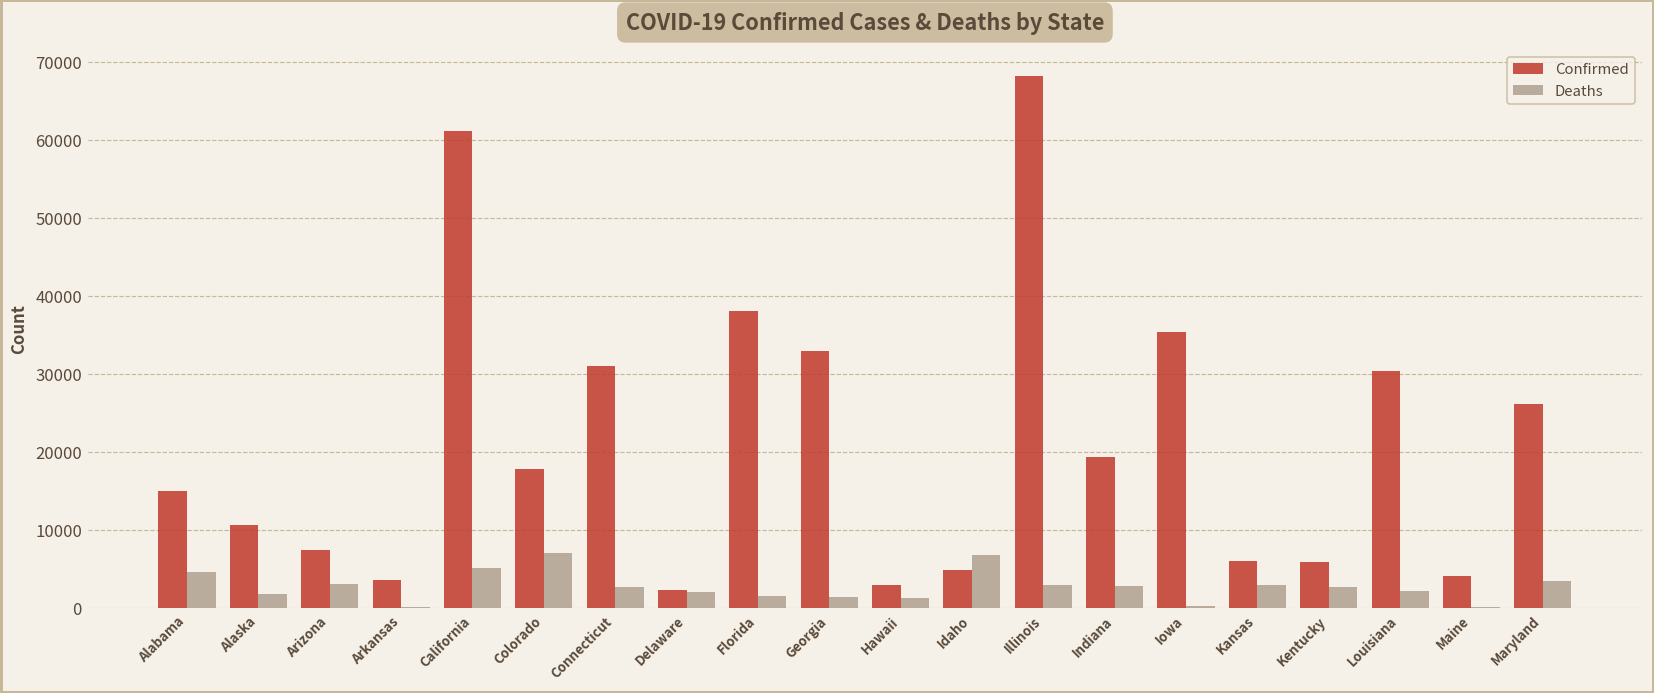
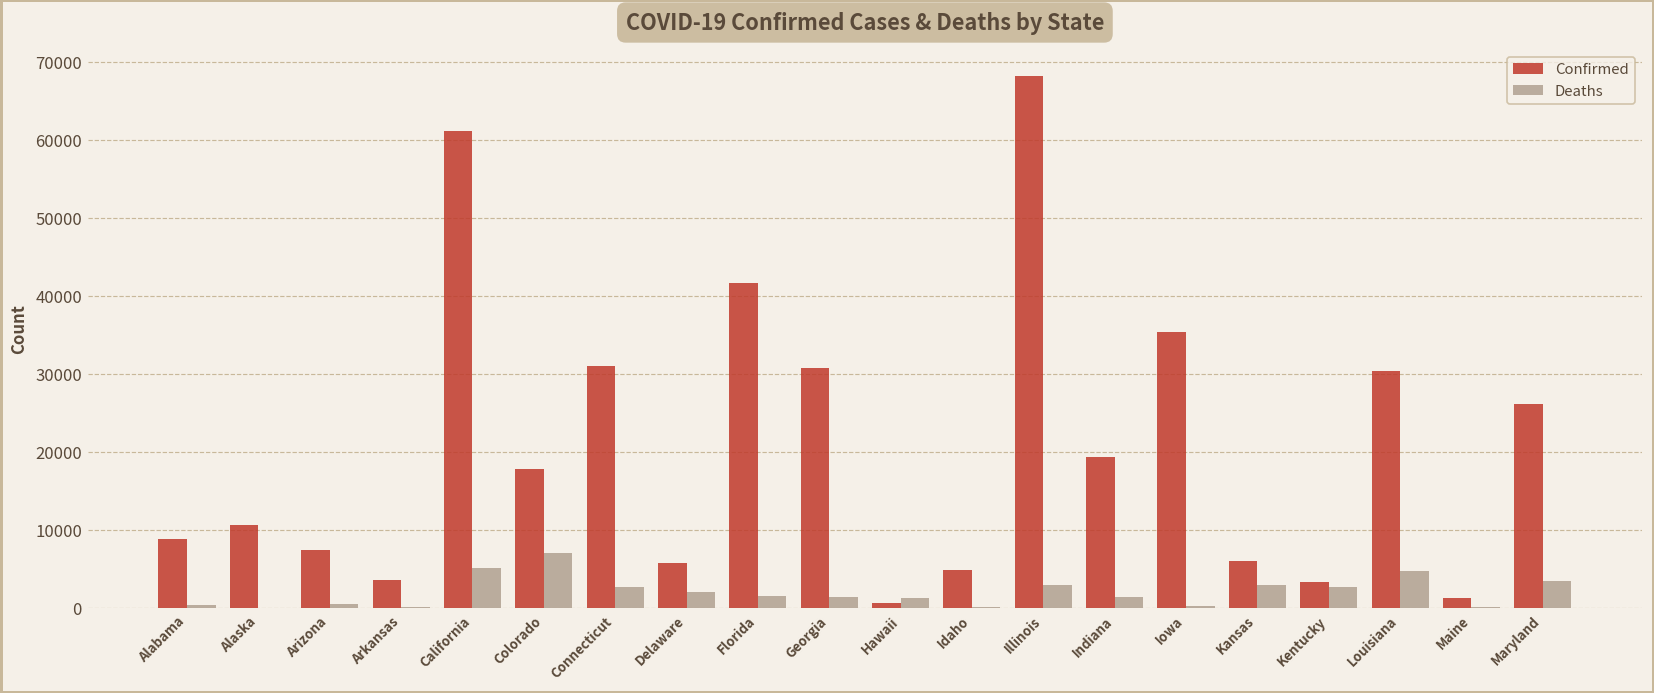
Confirmed, Alabama: 15000 -> 9000
Deaths, Alabama: 5000 -> 0
Deaths, Alaska: 2000 -> 0
Deaths, Arizona: 3000 -> 0
Confirmed, Delaware: 2000 -> 6000
Confirmed, Florida: 38000 -> 42000
Confirmed, Georgia: 33000 -> 31000
Confirmed, Hawaii: 3000 -> 1000
Deaths, Idaho: 7000 -> 0
Deaths, Indiana: 3000 -> 1000
Confirmed, Kentucky: 6000 -> 3000
Deaths, Louisiana: 2000 -> 5000
Confirmed, Maine: 4000 -> 1000
